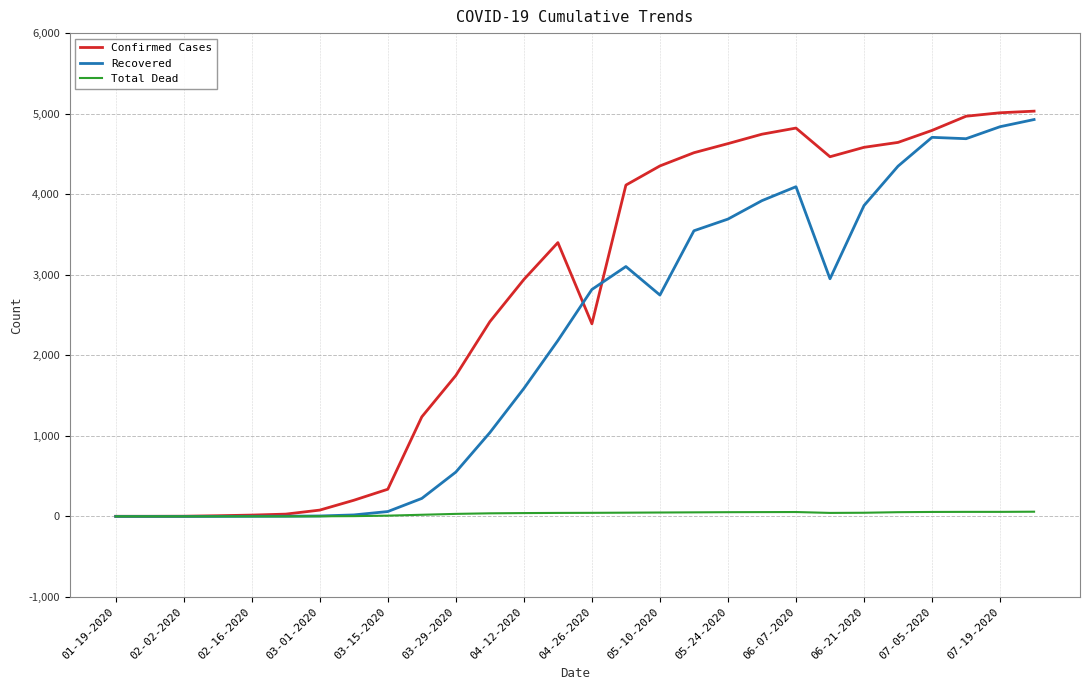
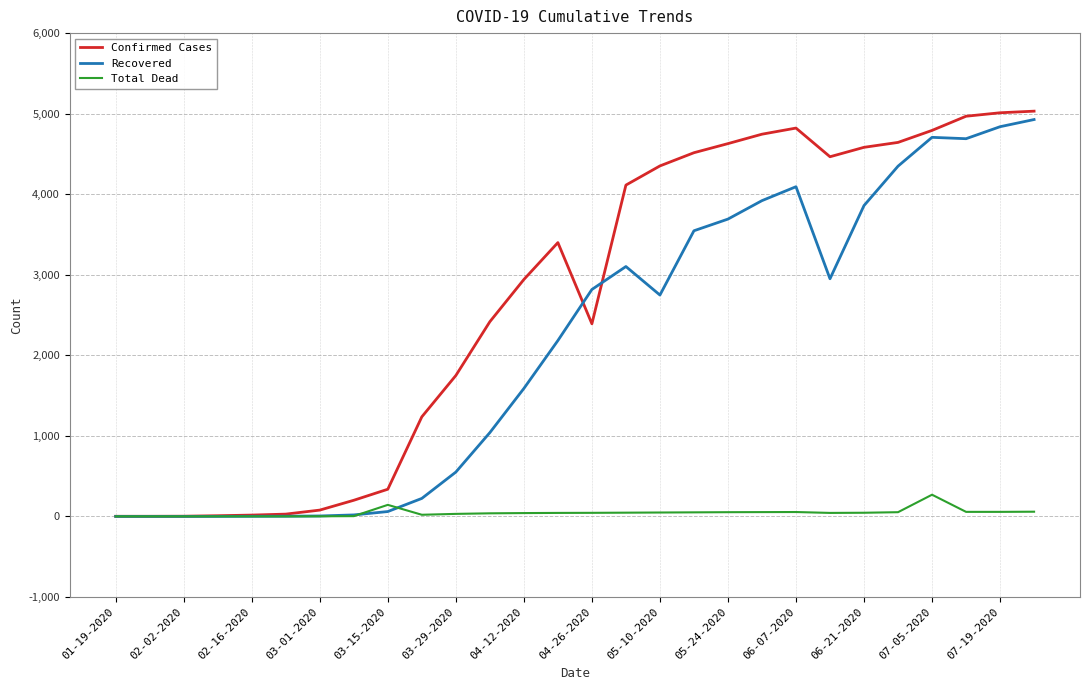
Total Dead, 03-15-2020: 0 -> 100
Total Dead, 07-05-2020: 100 -> 300
